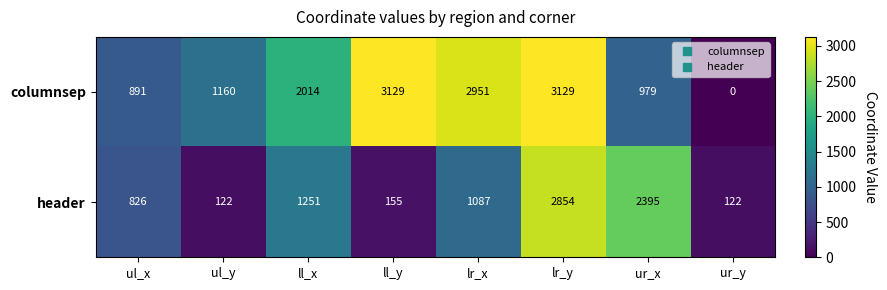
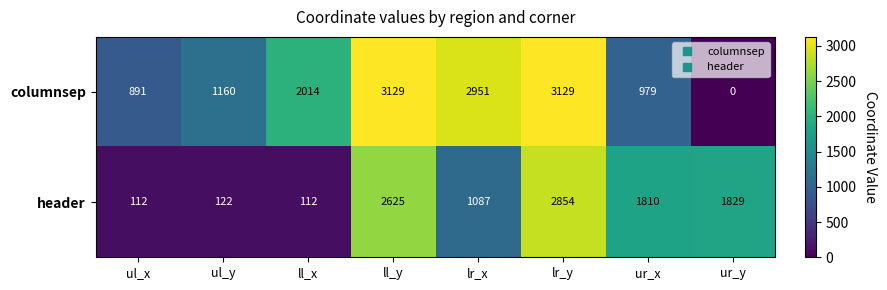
header, ul_x: 826 -> 112
header, ll_x: 1251 -> 112
header, ll_y: 155 -> 2625
header, ur_x: 2395 -> 1810
header, ur_y: 122 -> 1829
